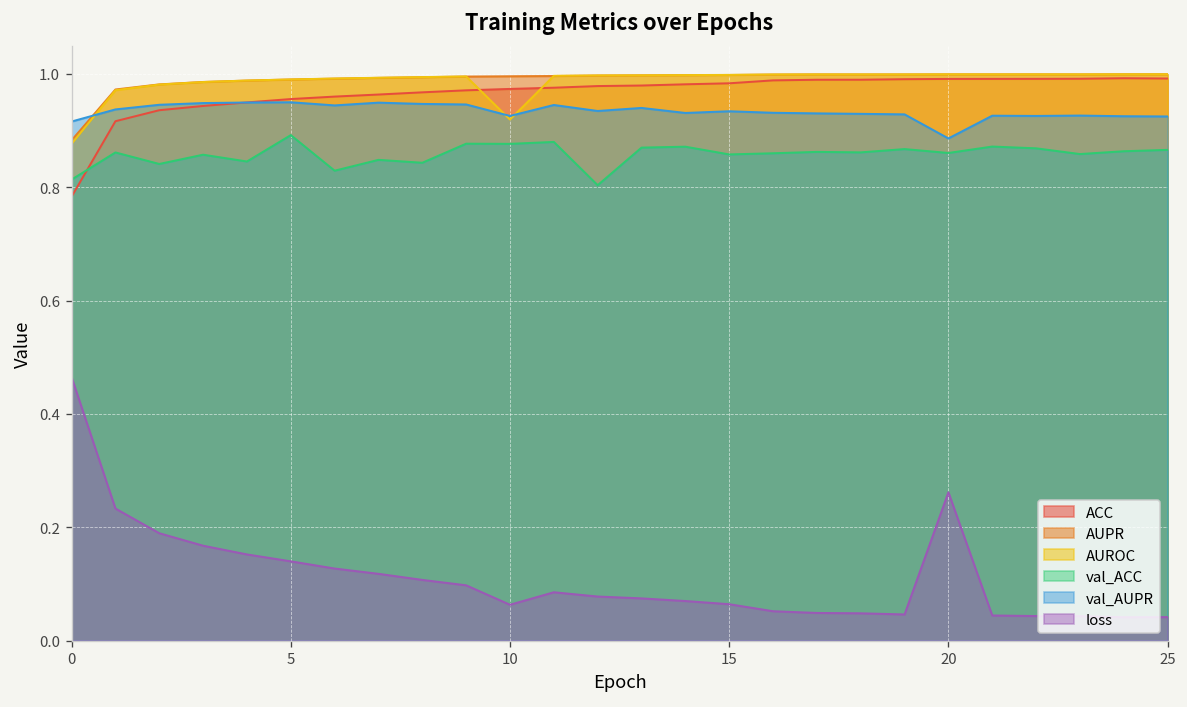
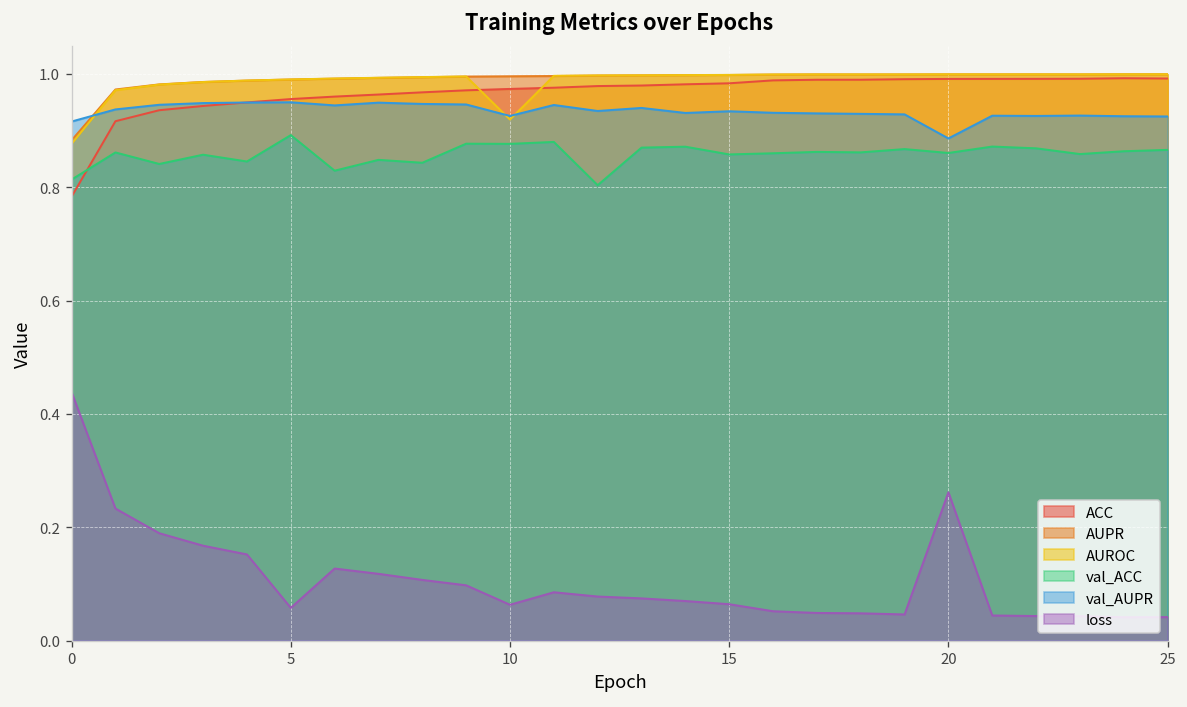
loss, 0: 0.46 -> 0.44
loss, 5: 0.14 -> 0.06
